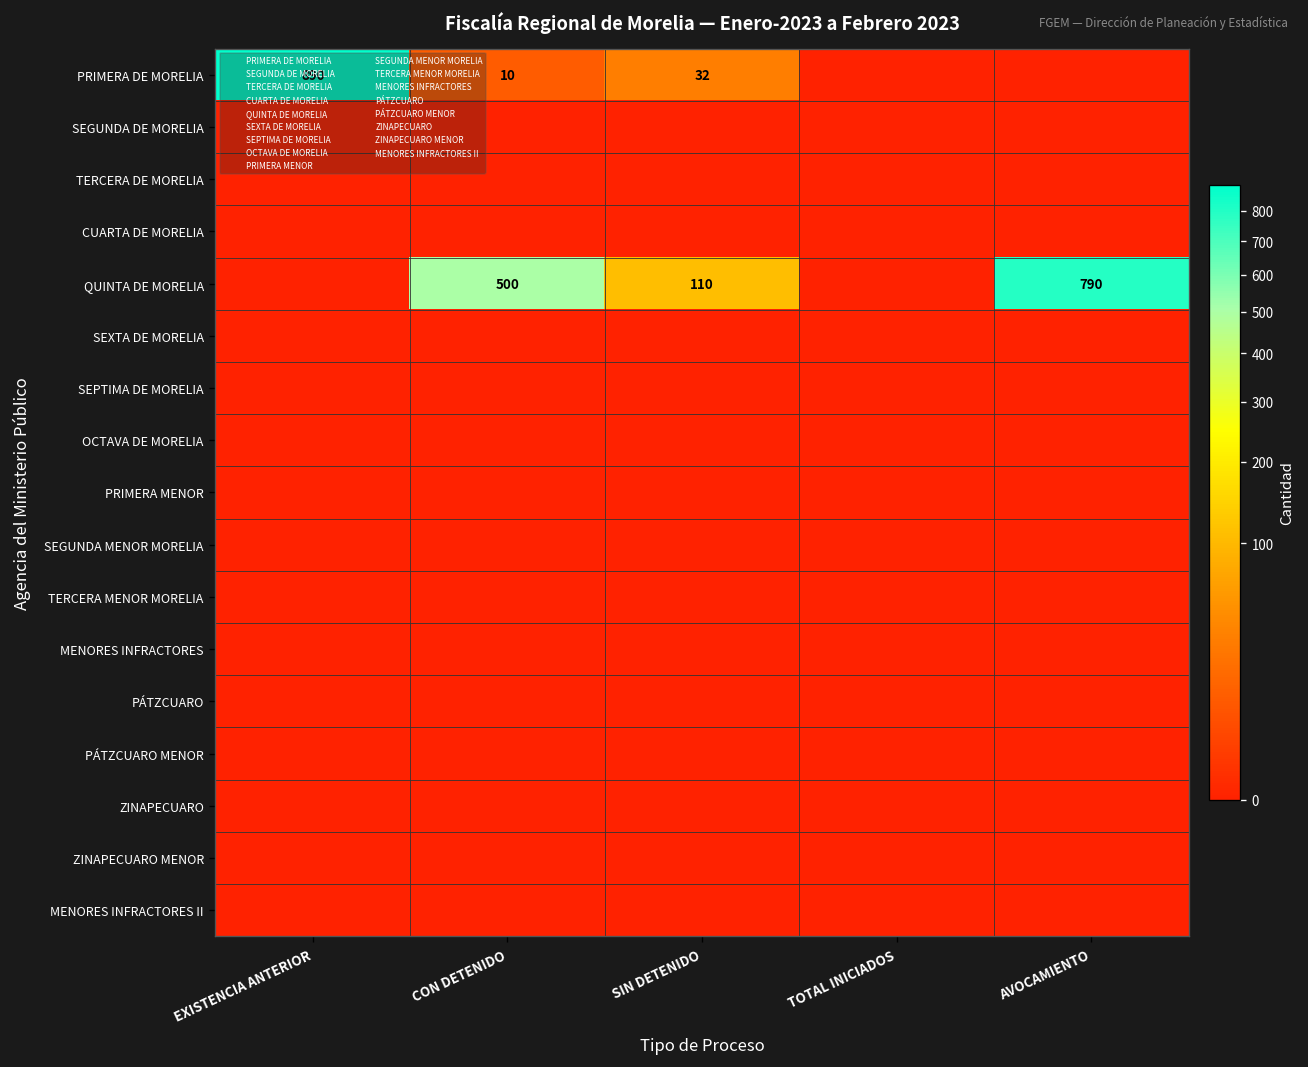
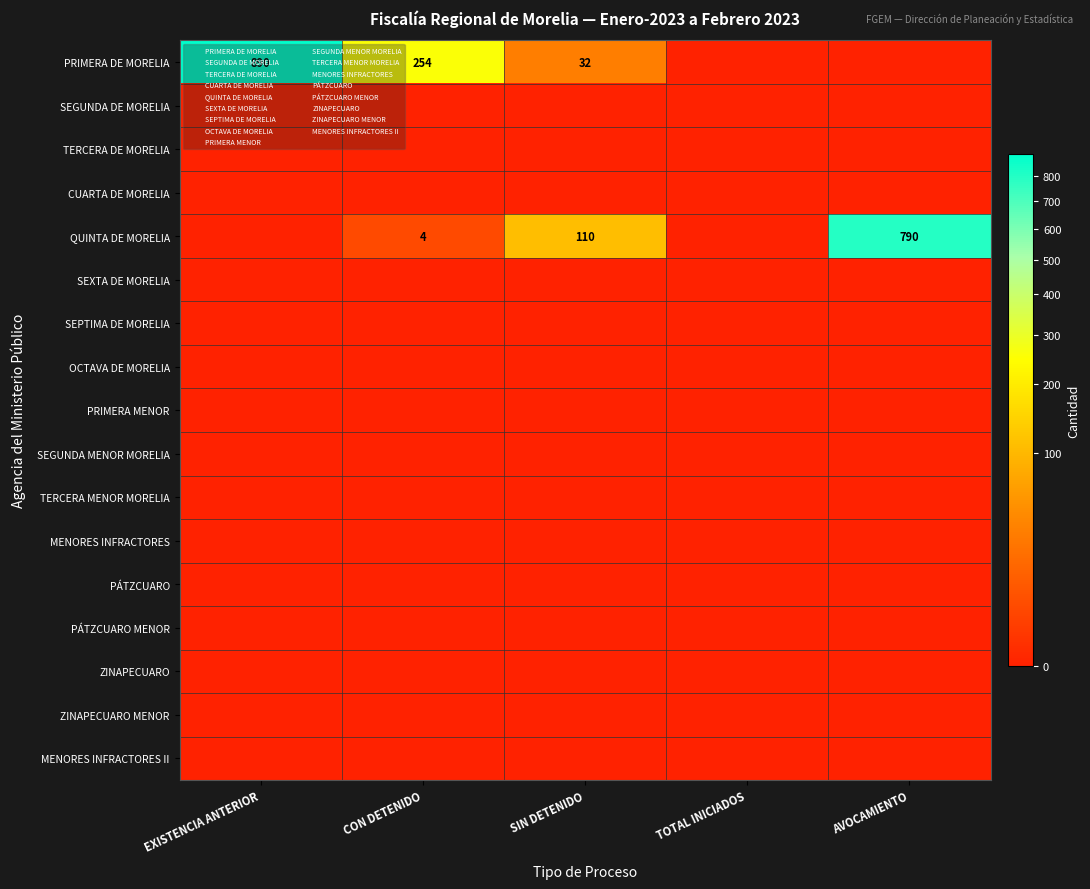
PRIMERA DE MORELIA, CON DETENIDO: 10 -> 254
QUINTA DE MORELIA, CON DETENIDO: 500 -> 4
